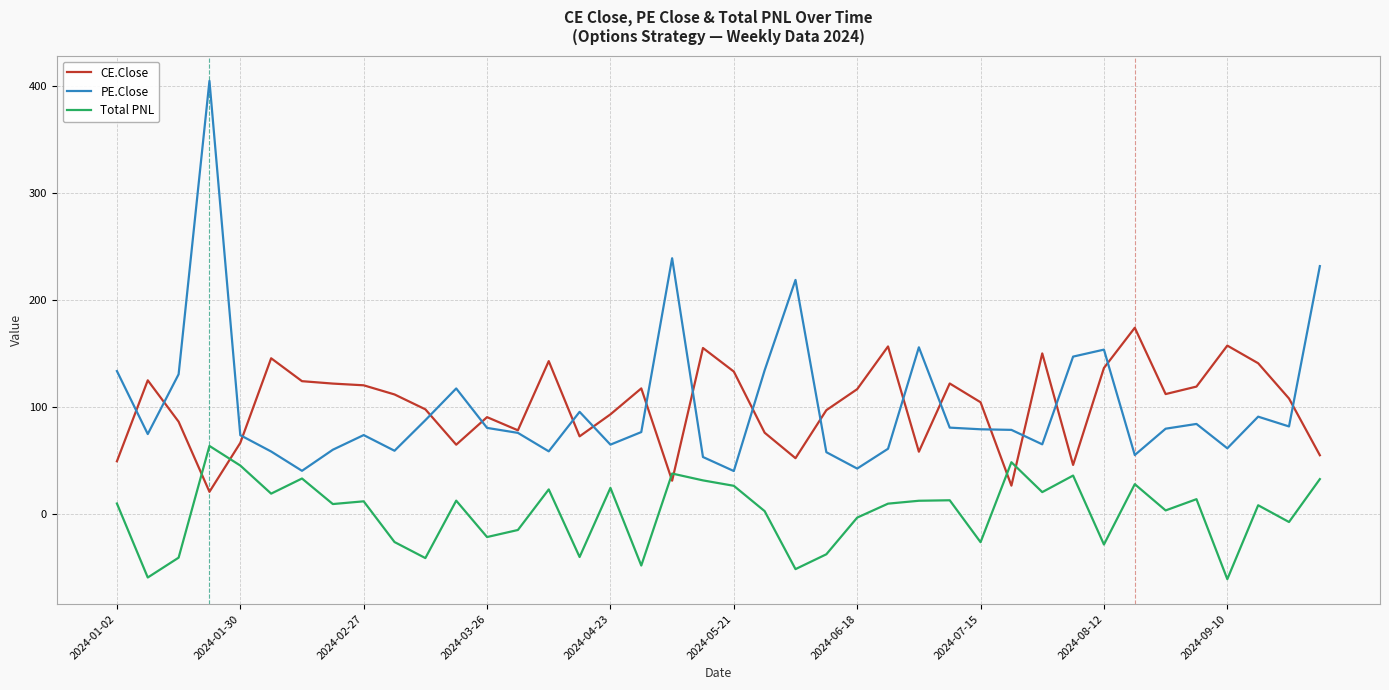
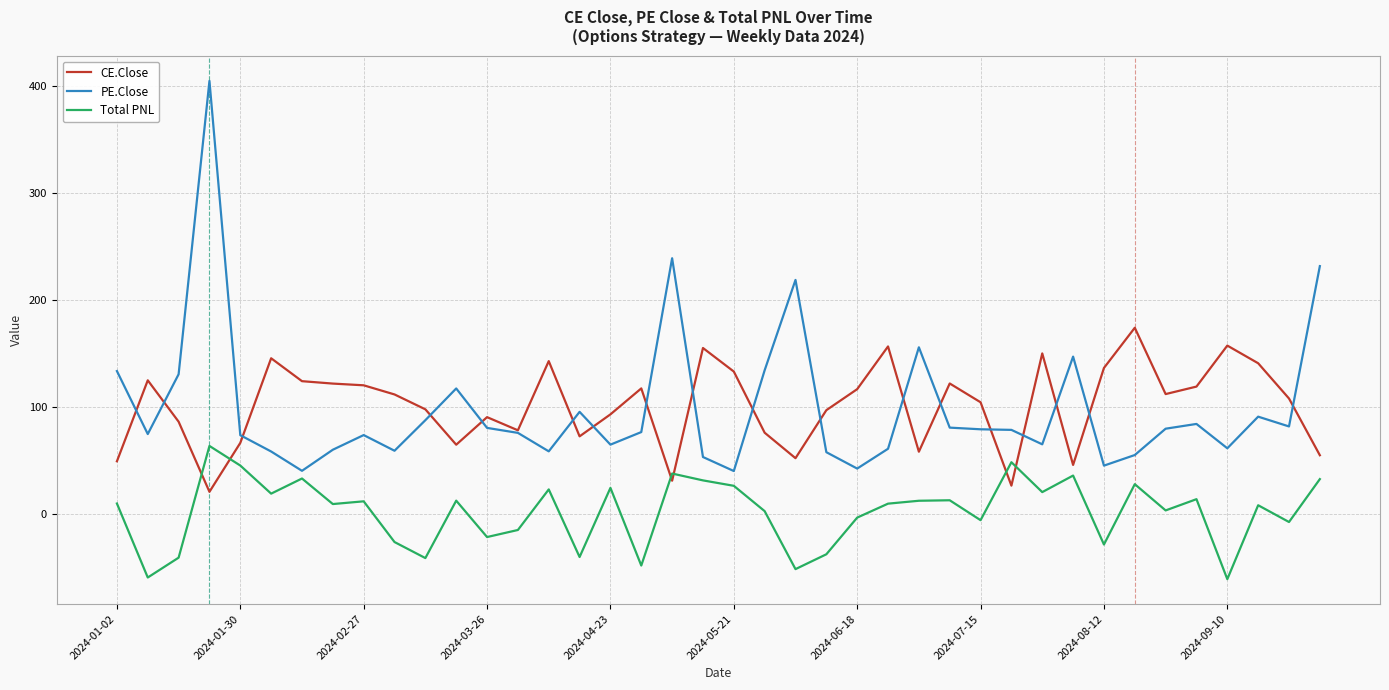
Total PNL, 2024-07-15: -26 -> -6
PE.Close, 2024-08-12: 154 -> 45
